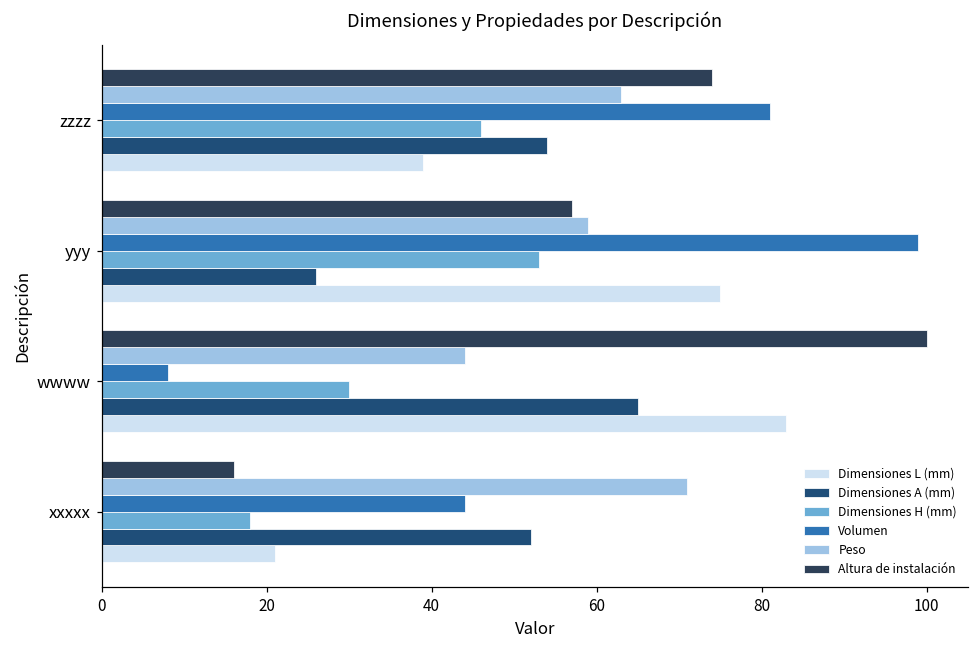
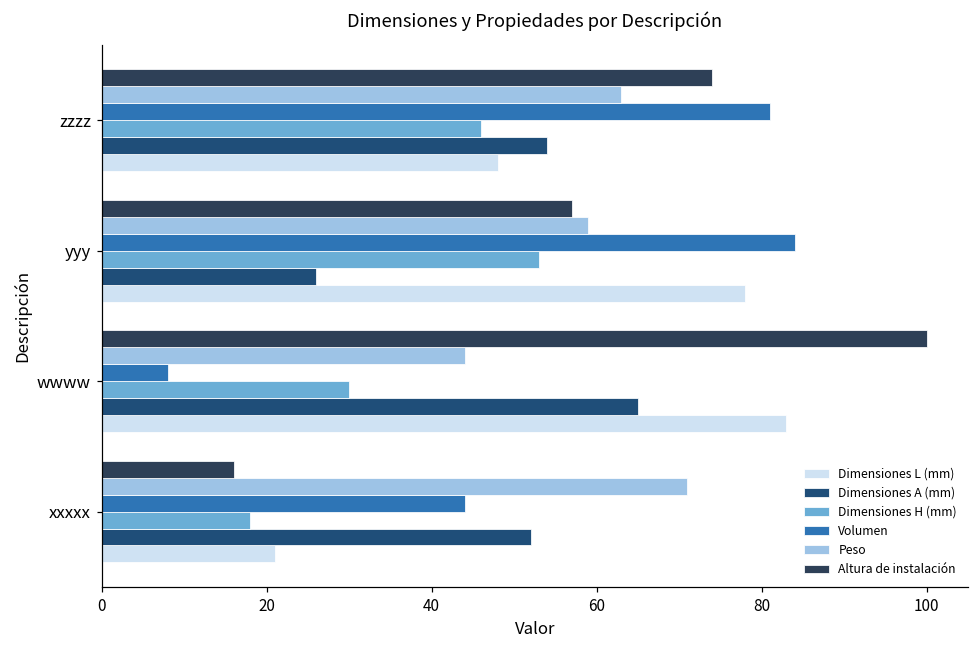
Dimensiones L (mm), zzzz: 39 -> 48
Volumen, yyy: 99 -> 84
Dimensiones L (mm), yyy: 75 -> 78
